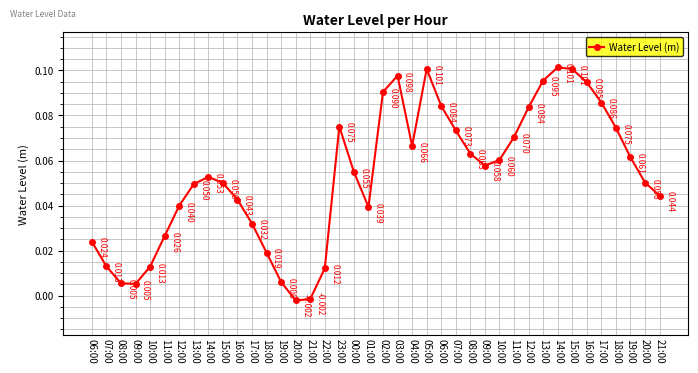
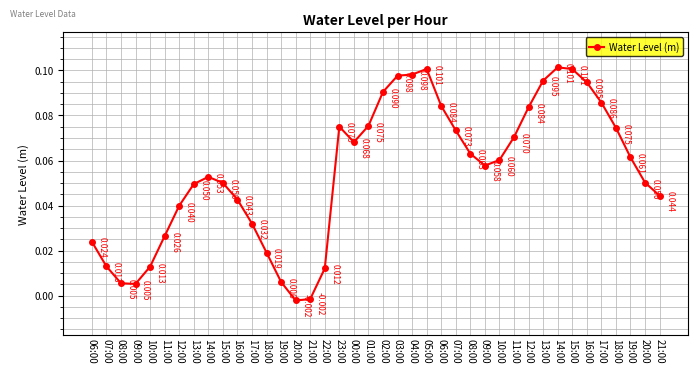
00:00: 0.055 -> 0.068
01:00: 0.039 -> 0.075
04:00: 0.066 -> 0.098
